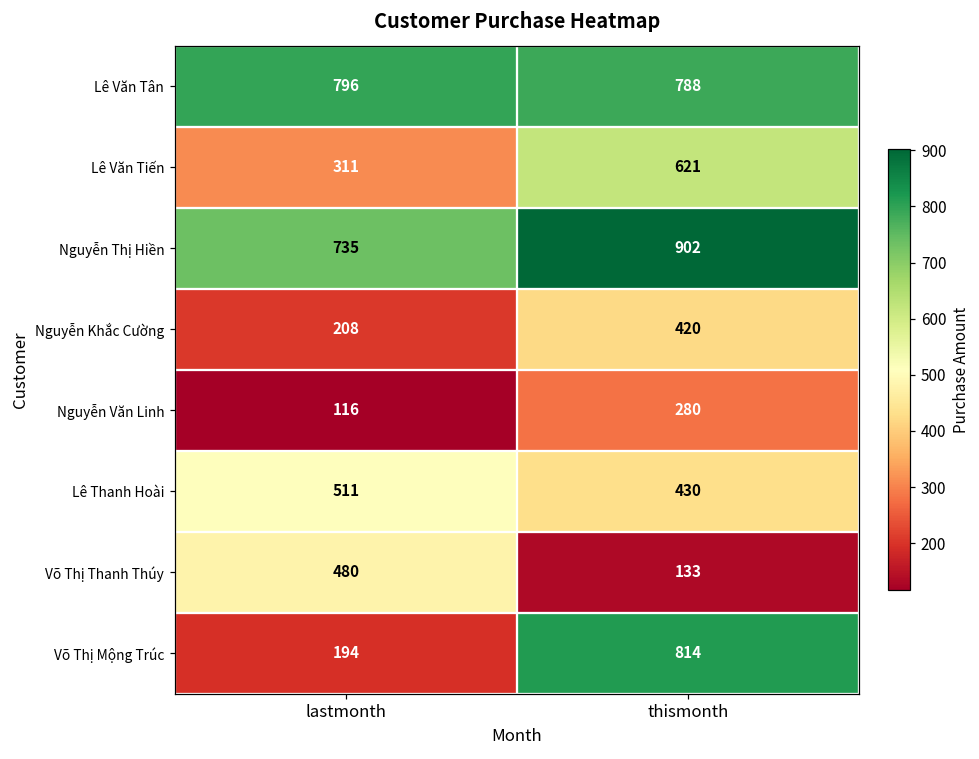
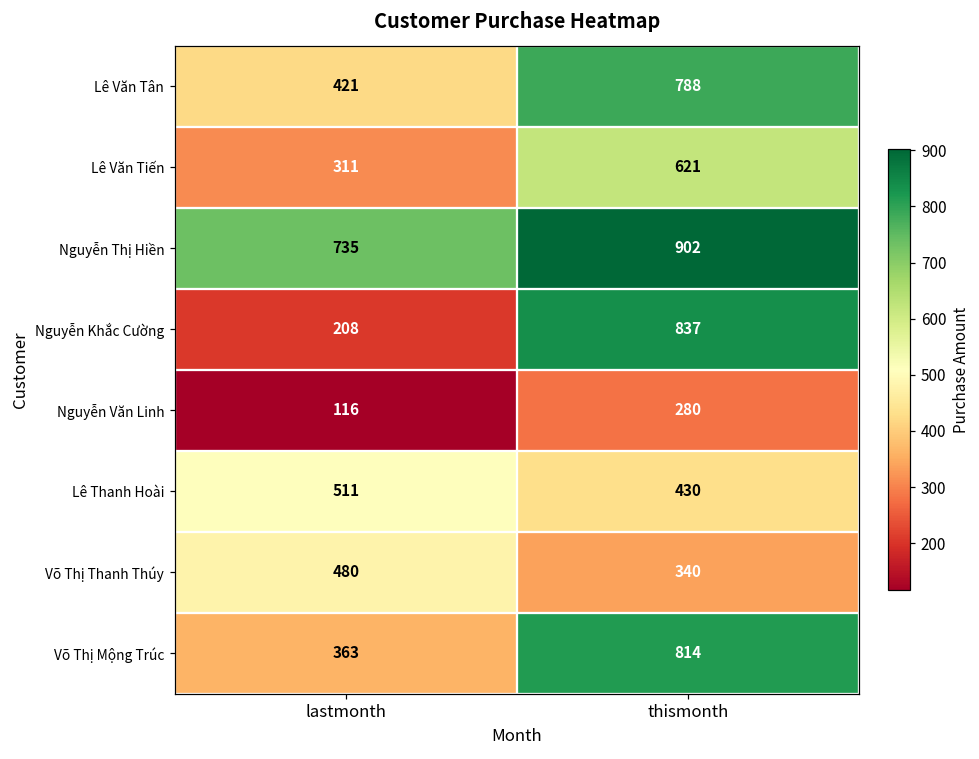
Lê Văn Tân, lastmonth: 796 -> 421
Nguyễn Khắc Cường, thismonth: 420 -> 837
Võ Thị Thanh Thúy, thismonth: 133 -> 340
Võ Thị Mộng Trúc, lastmonth: 194 -> 363
